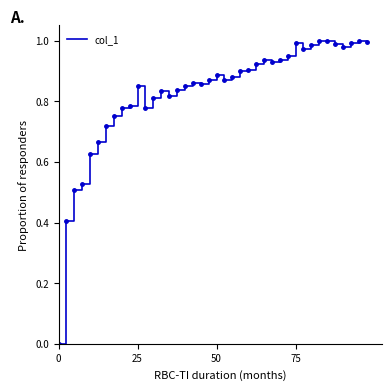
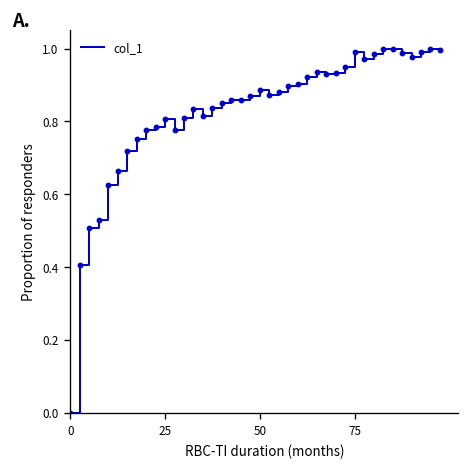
25: 0.85 -> 0.81
